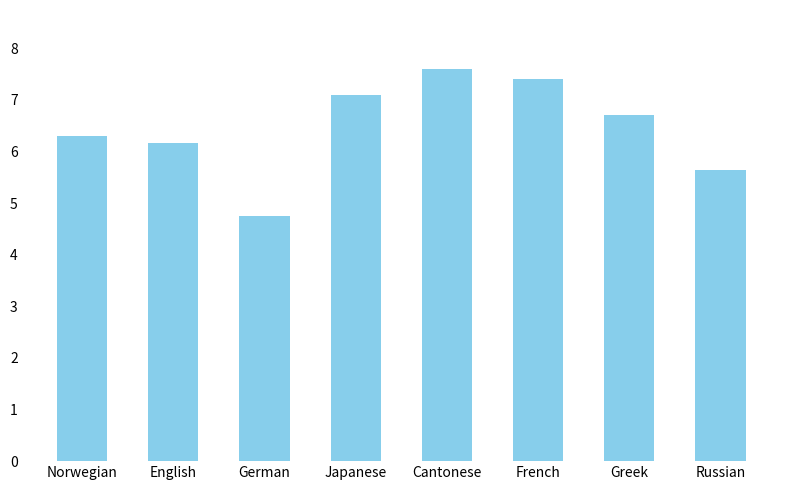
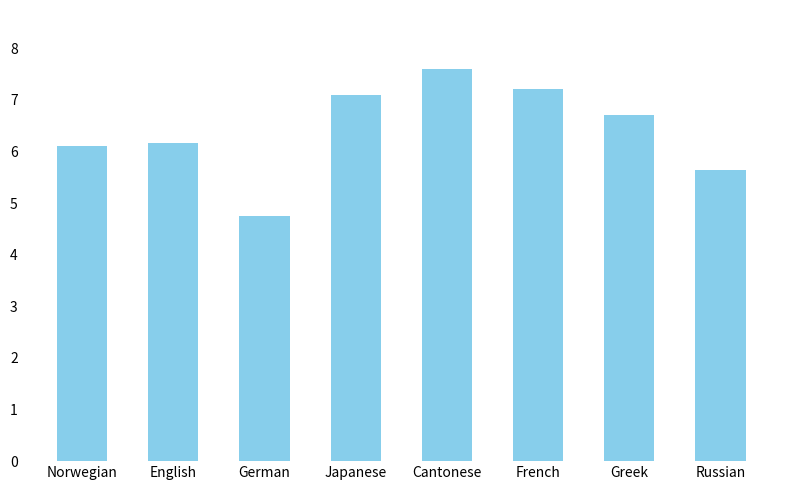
Norwegian: 6.3 -> 6.1
French: 7.4 -> 7.2
